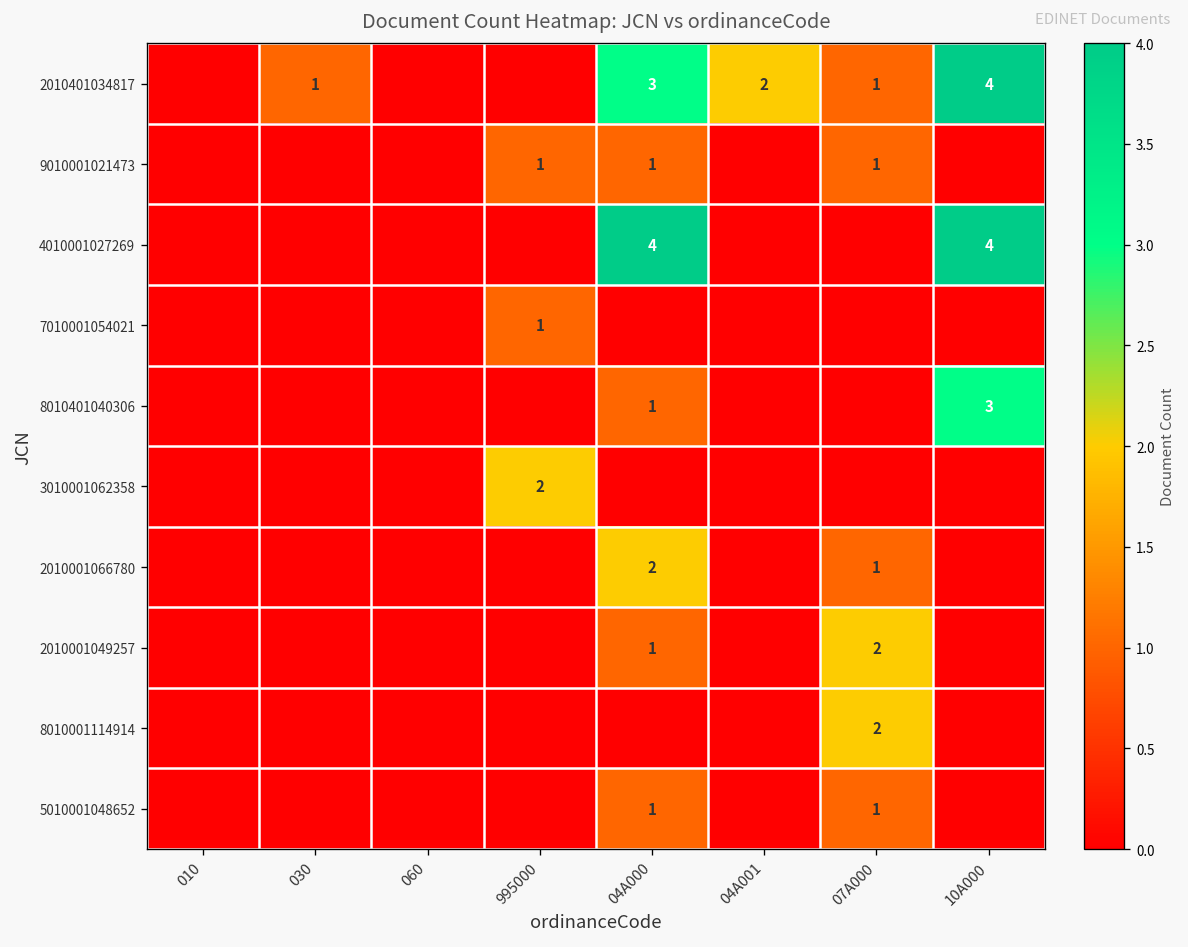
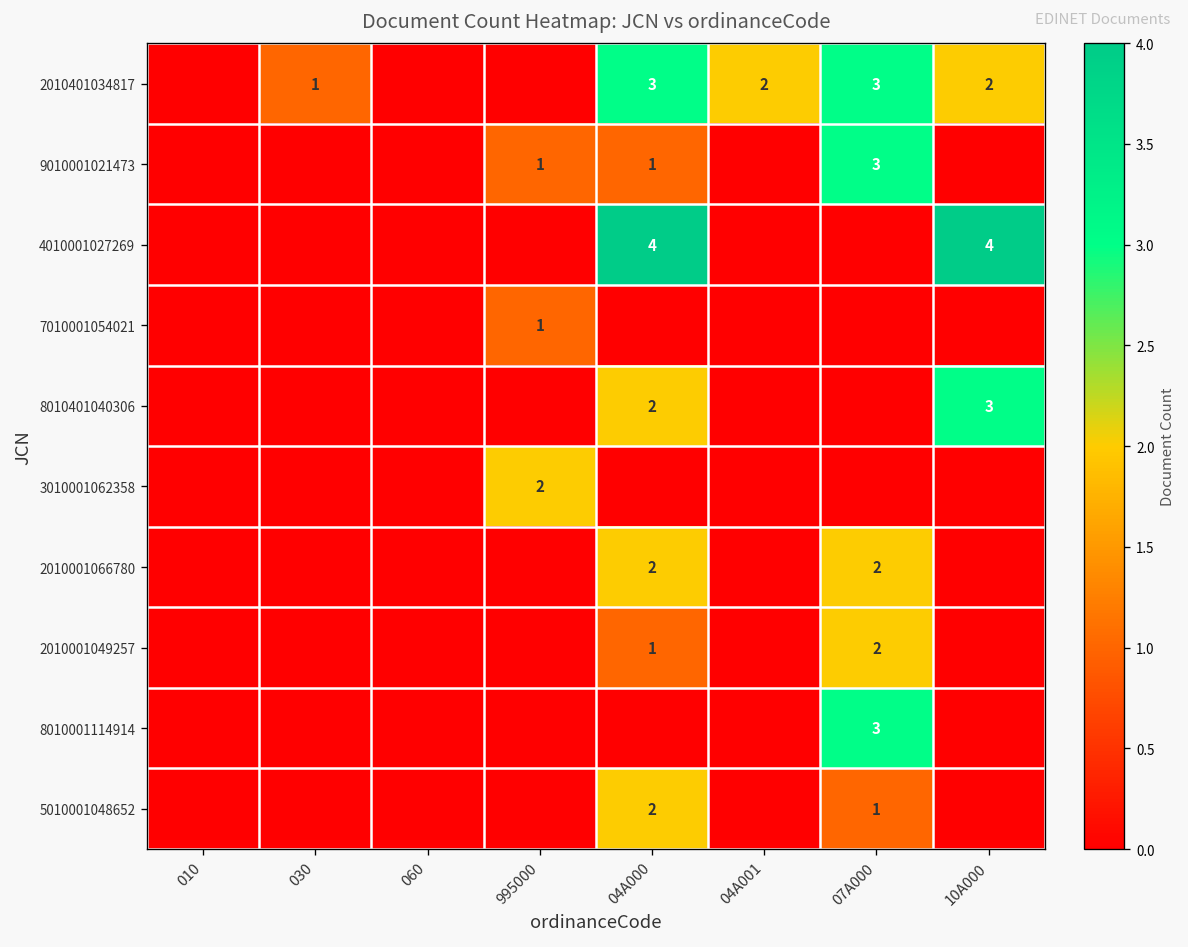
2010401034817, 07A000: 1 -> 3
2010401034817, 10A000: 4 -> 2
9010001021473, 07A000: 1 -> 3
8010401040306, 04A000: 1 -> 2
2010001066780, 07A000: 1 -> 2
8010001114914, 07A000: 2 -> 3
5010001048652, 04A000: 1 -> 2
